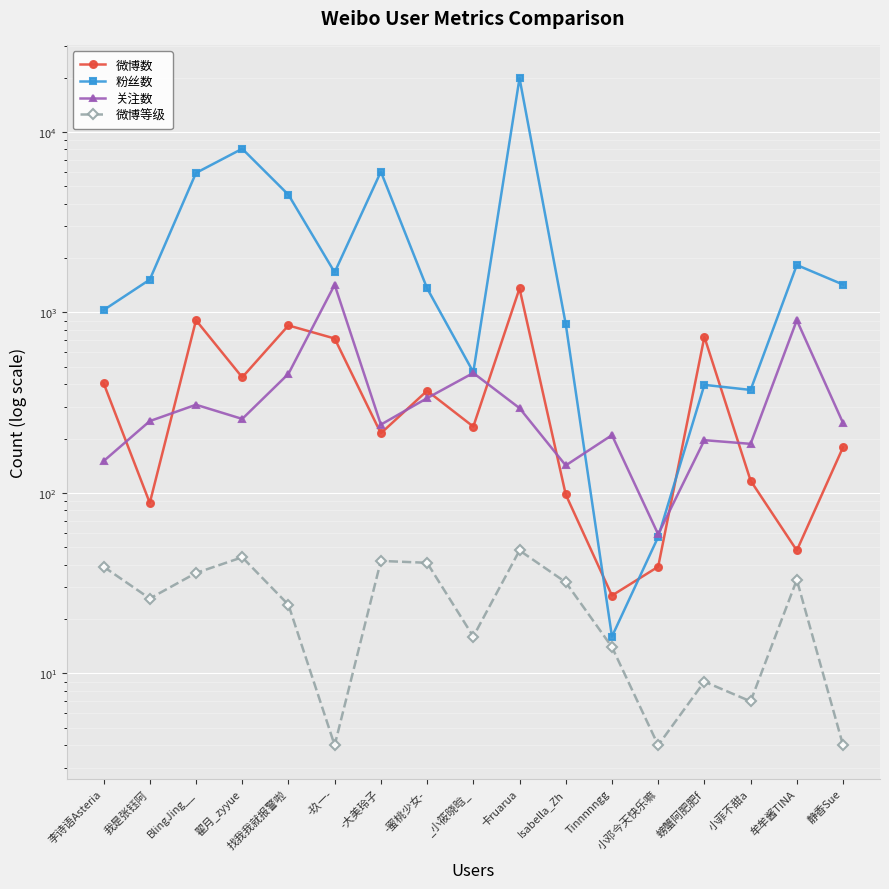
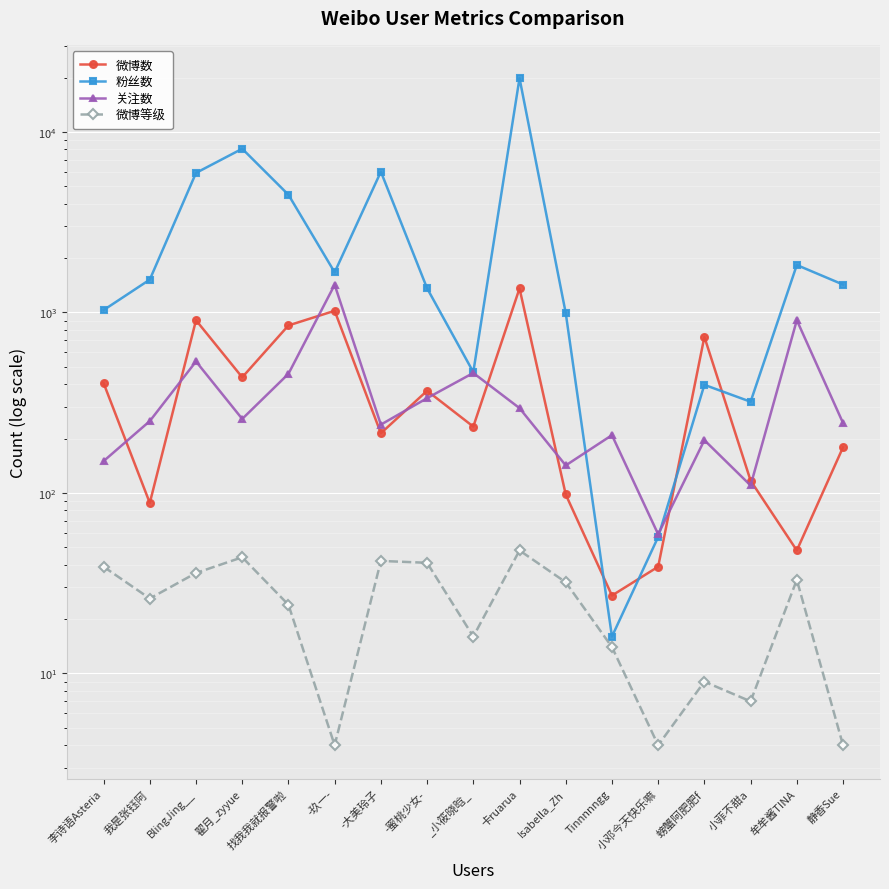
关注数, BlingJing__: 310 -> 540
微博数, -玖一-: 720 -> 1000
粉丝数, Isabella_Zh: 900 -> 1000
粉丝数, 小菲不甜a: 370 -> 320
关注数, 小菲不甜a: 190 -> 110
